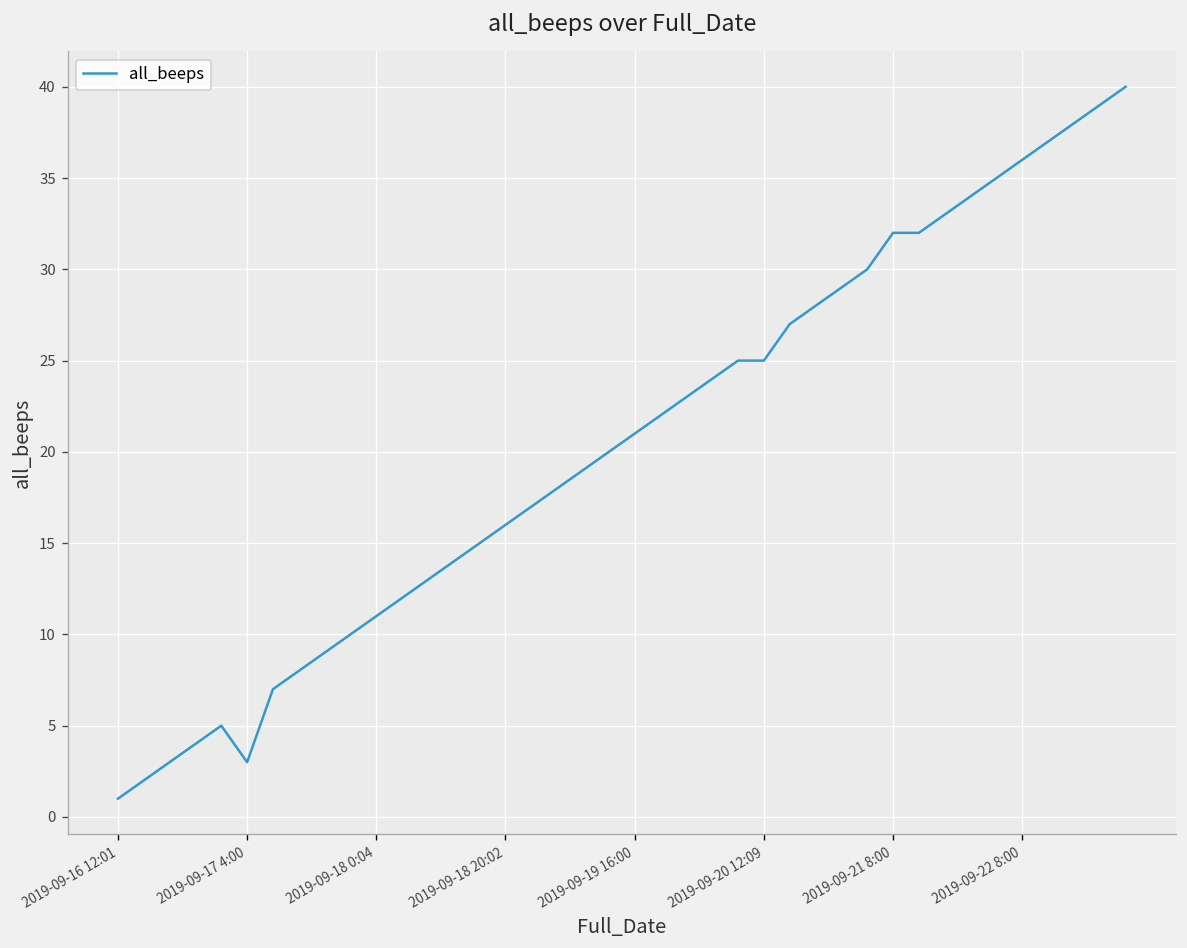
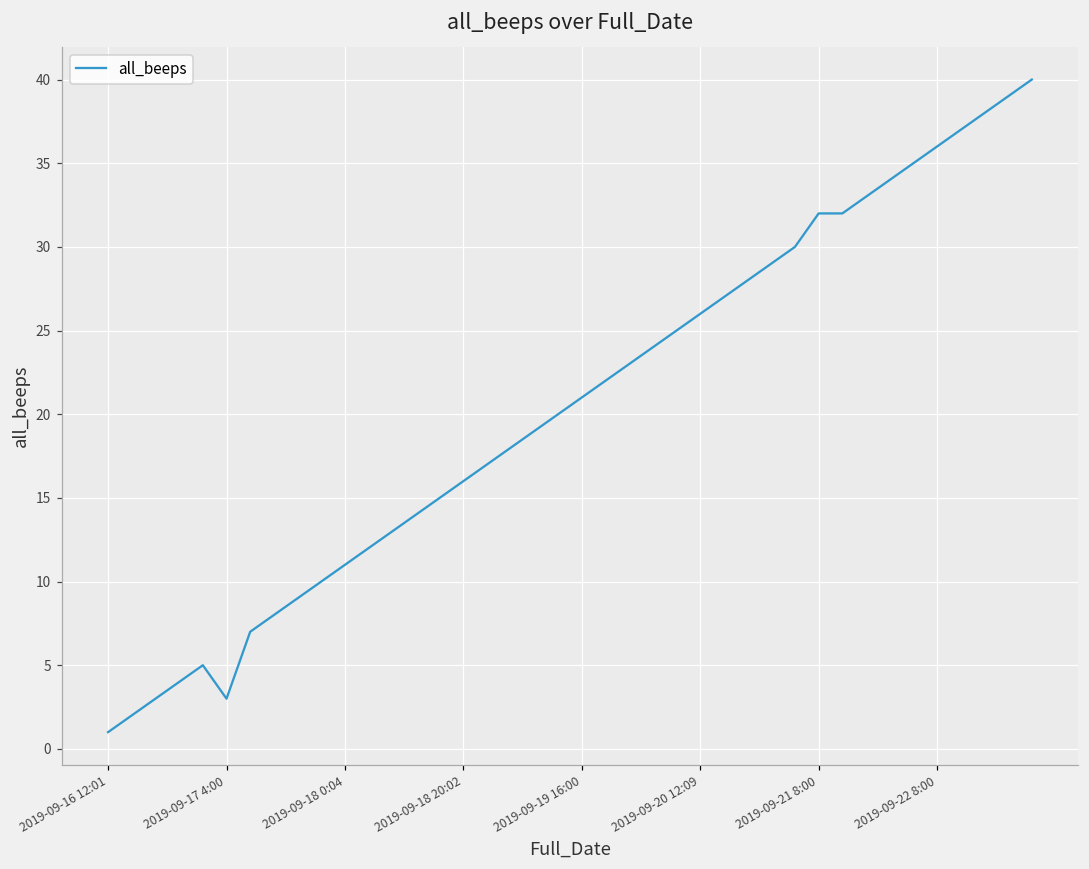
2019-09-20 12:09: 25 -> 26
